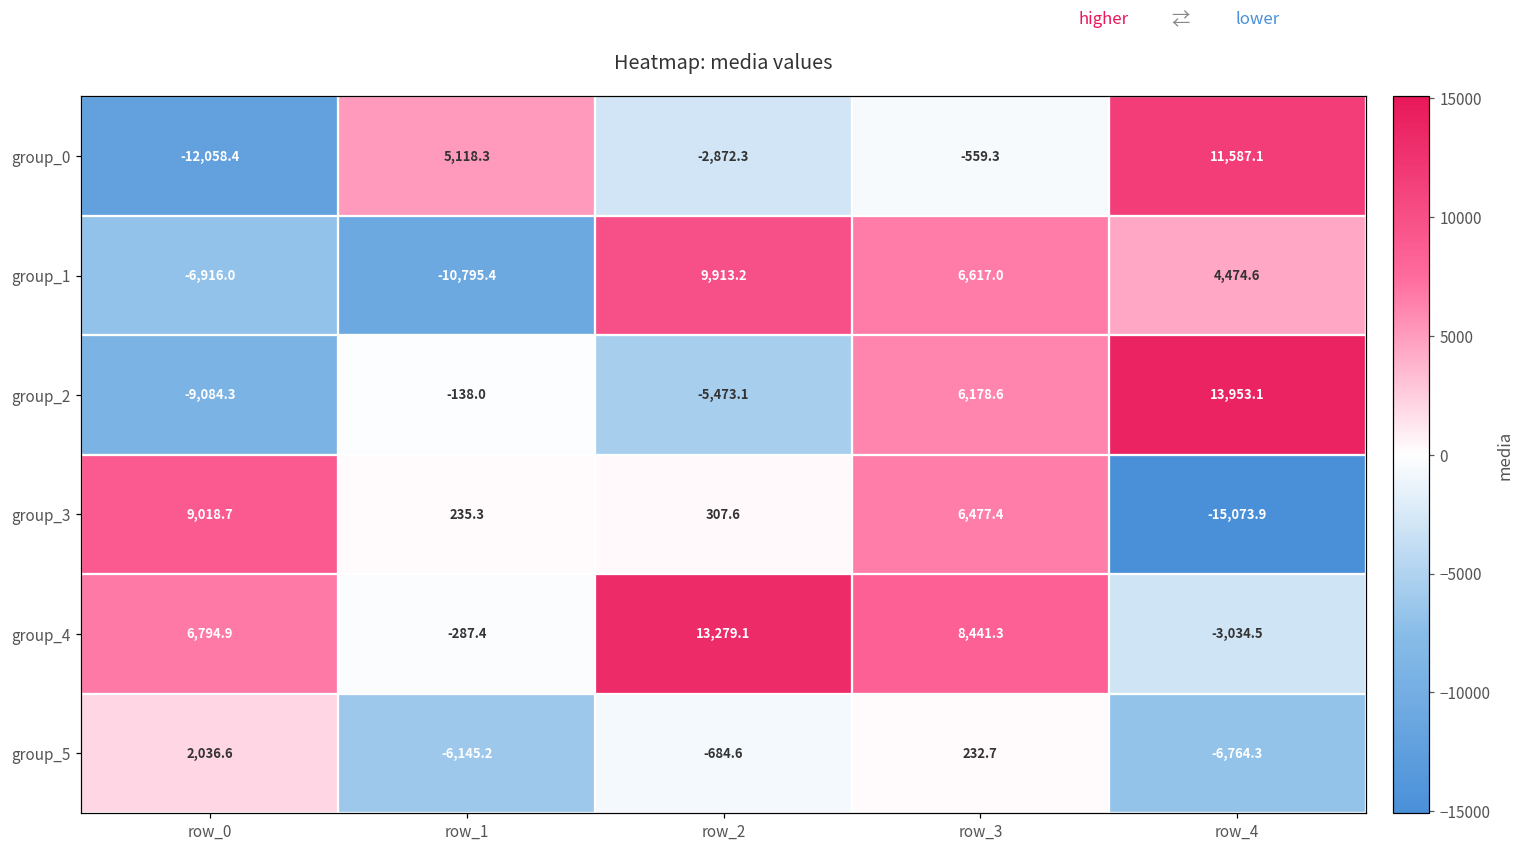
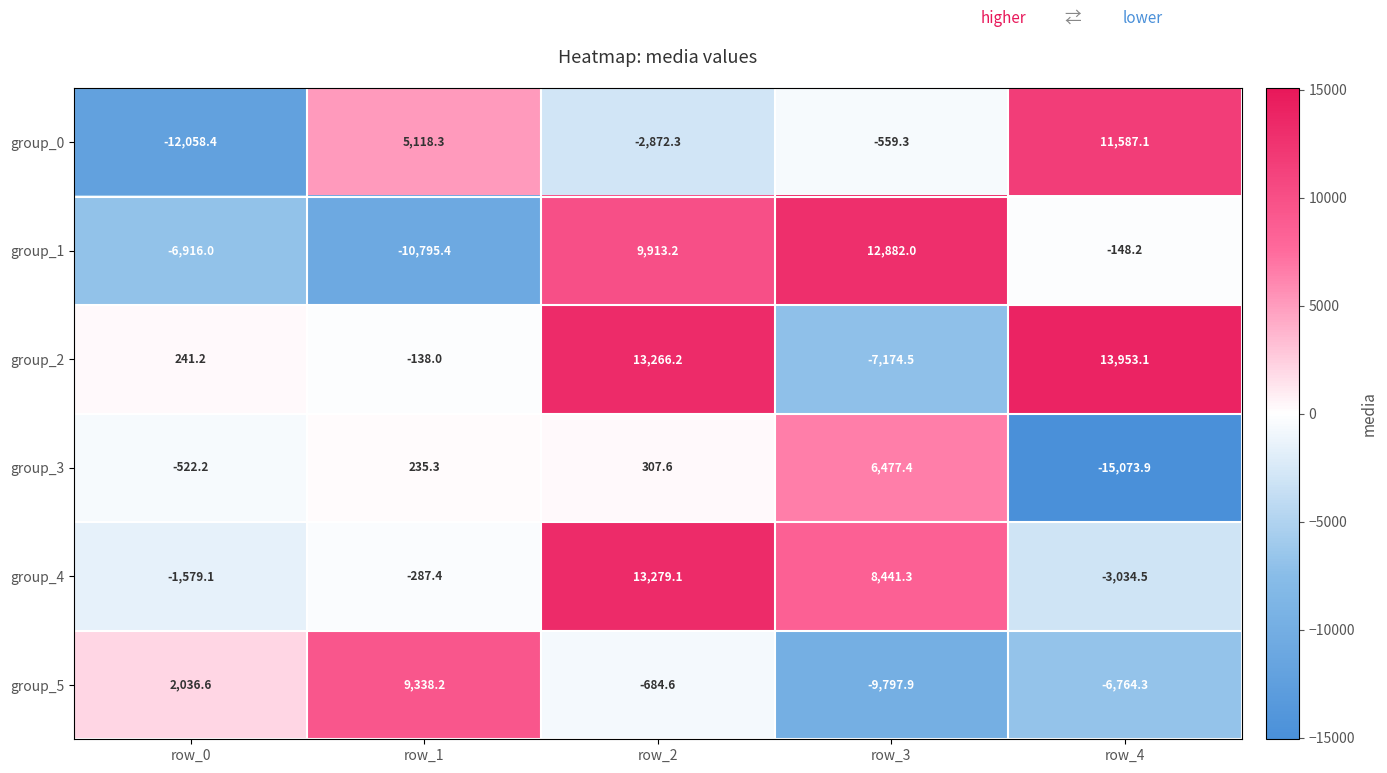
group_1, row_3: 6,617.0 -> 12,882.0
group_1, row_4: 4,474.6 -> -148.2
group_2, row_0: -9,084.3 -> 241.2
group_2, row_2: -5,473.1 -> 13,266.2
group_2, row_3: 6,178.6 -> -7,174.5
group_3, row_0: 9,018.7 -> -522.2
group_4, row_0: 6,794.9 -> -1,579.1
group_5, row_1: -6,145.2 -> 9,338.2
group_5, row_3: 232.7 -> -9,797.9
